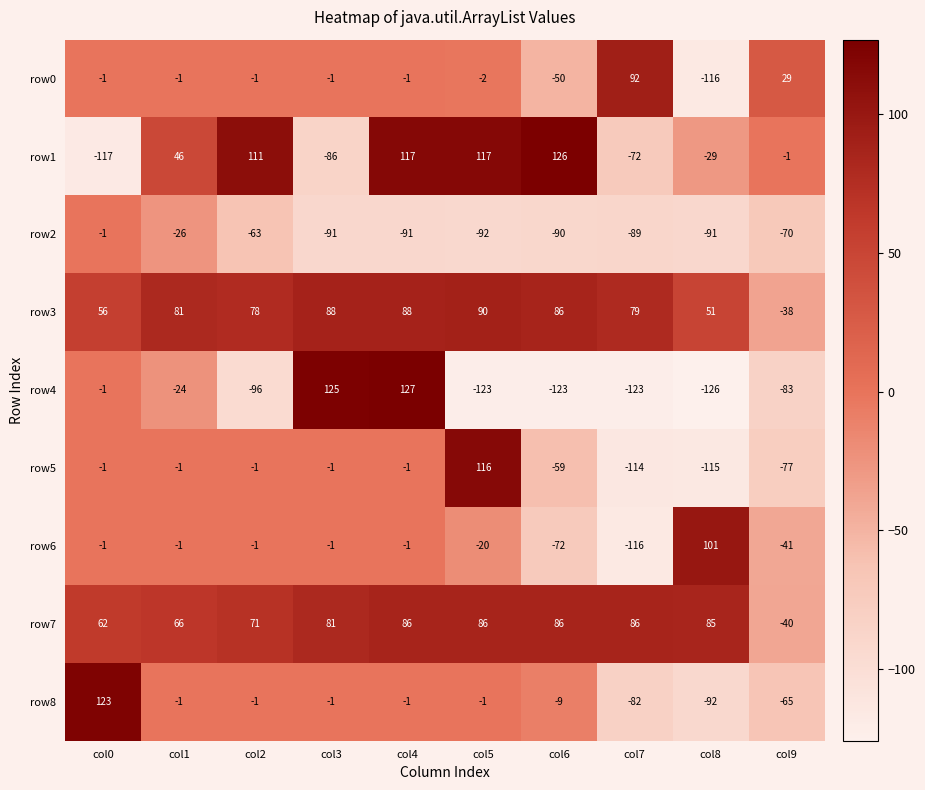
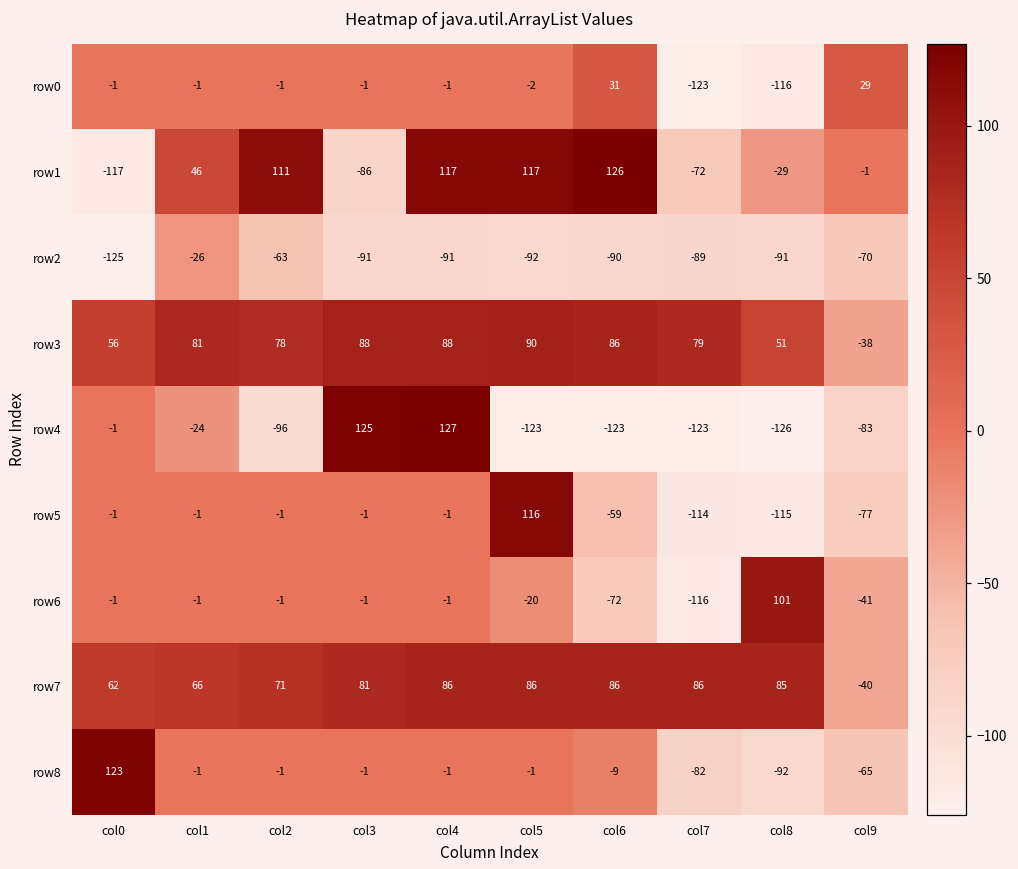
row0, col6: -50 -> 31
row0, col7: 92 -> -123
row2, col0: -1 -> -125
